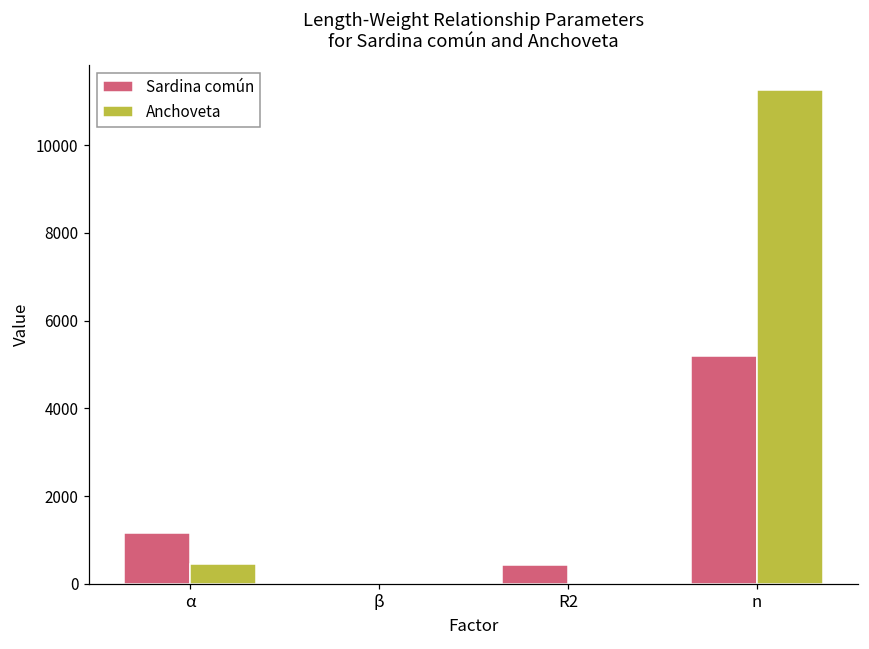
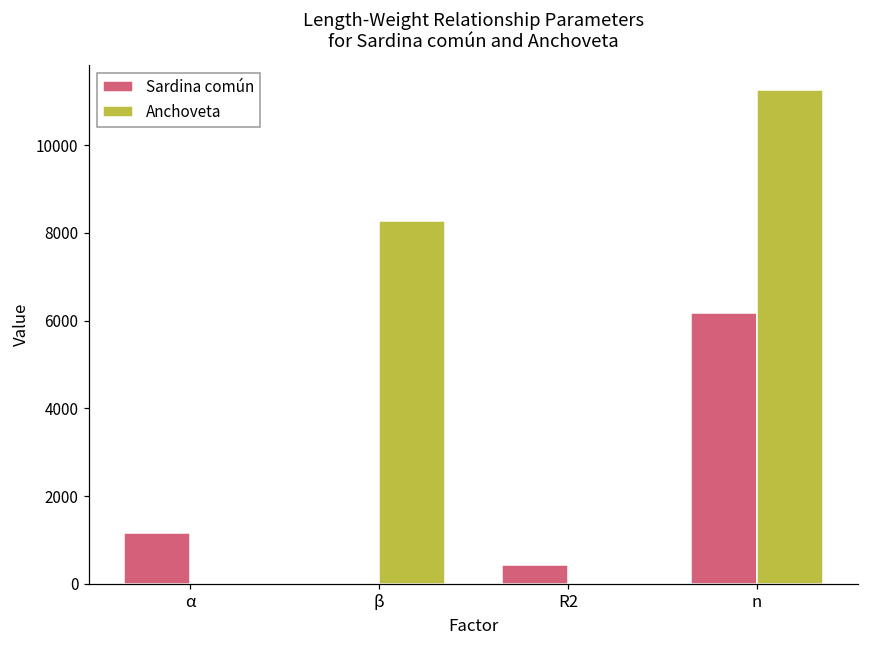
Anchoveta, α: 400 -> 0
Anchoveta, β: 0 -> 8300
Sardina común, n: 5200 -> 6200
